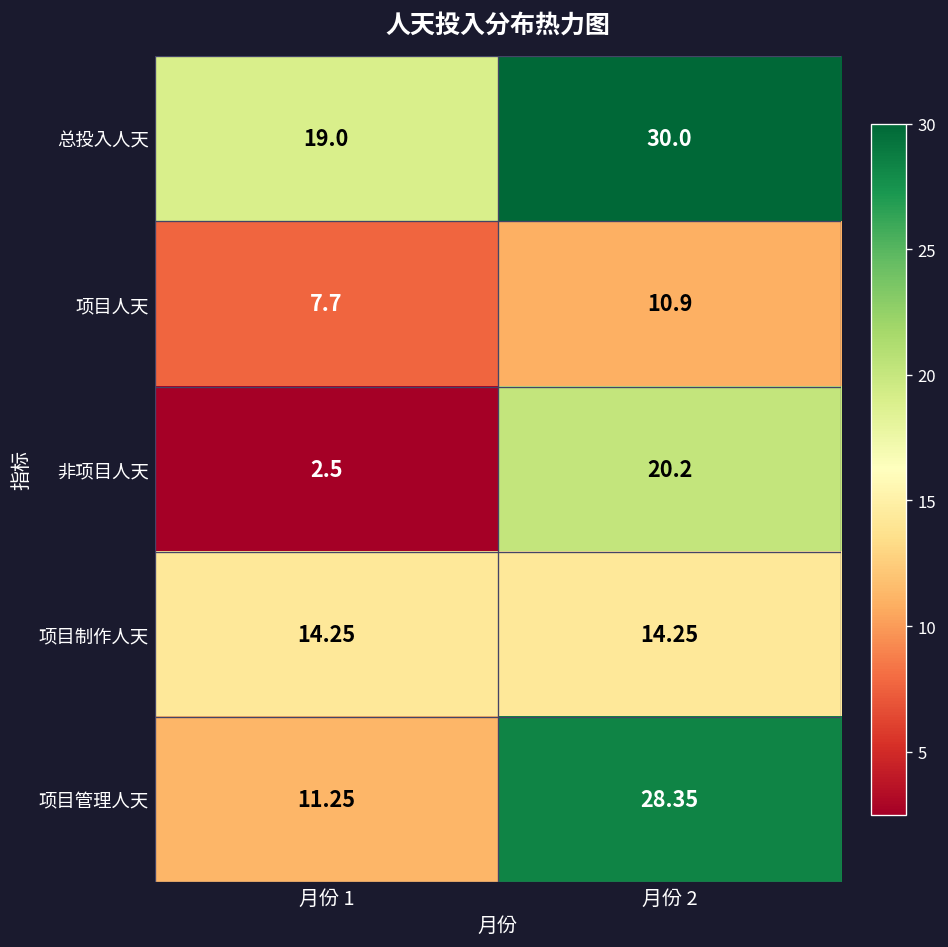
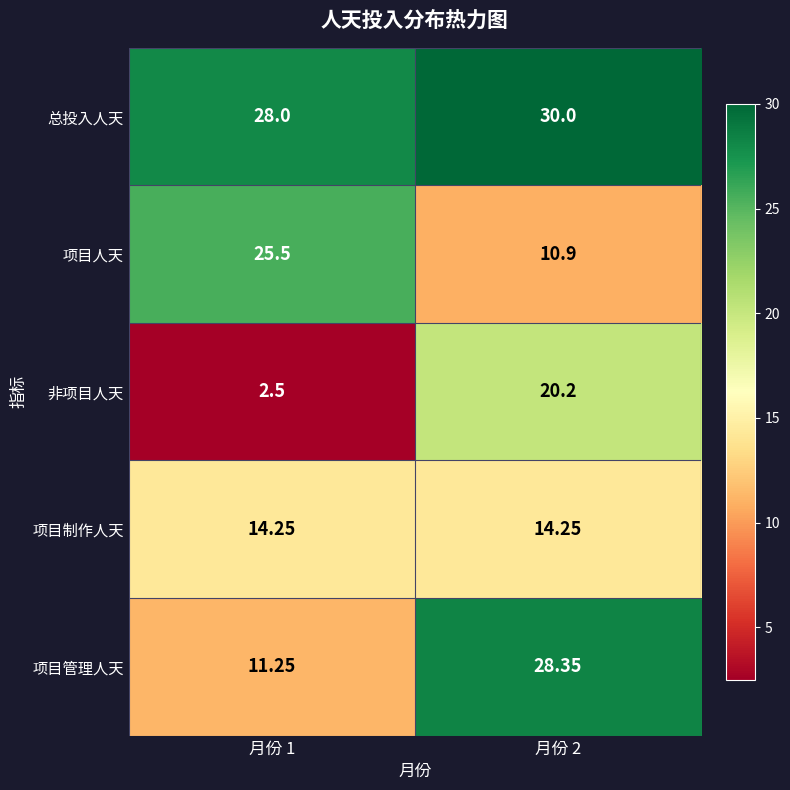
总投入人天, 月份 1: 19.0 -> 28.0
项目人天, 月份 1: 7.7 -> 25.5
